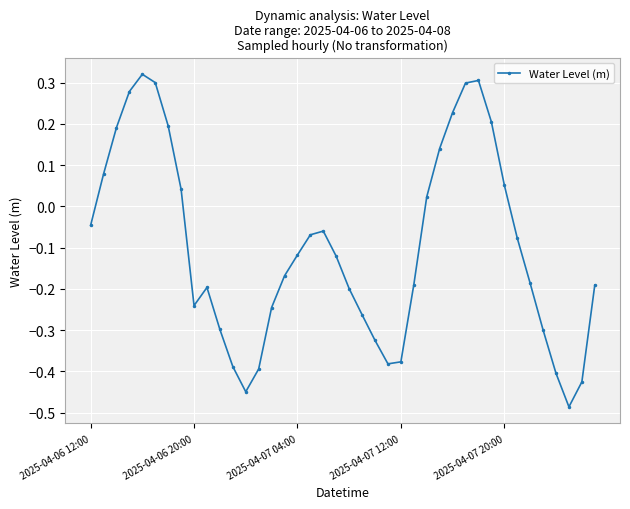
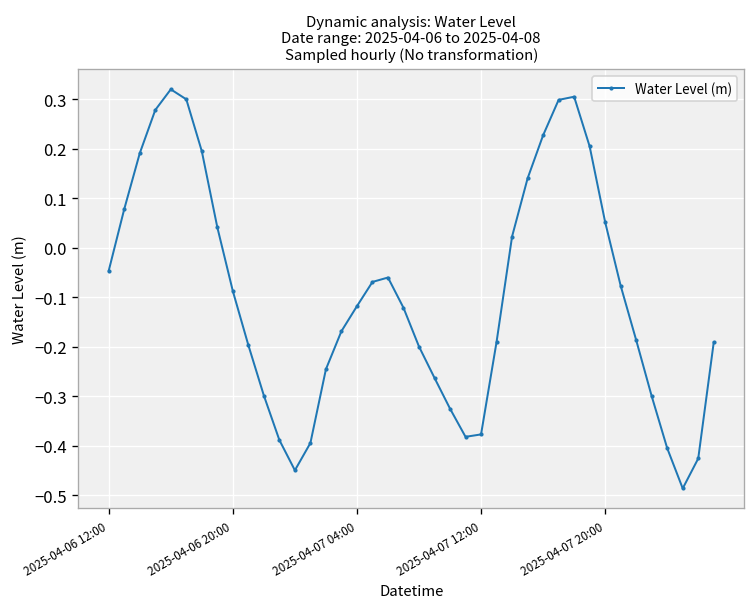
2025-04-06 20:00: -0.24 -> -0.09
